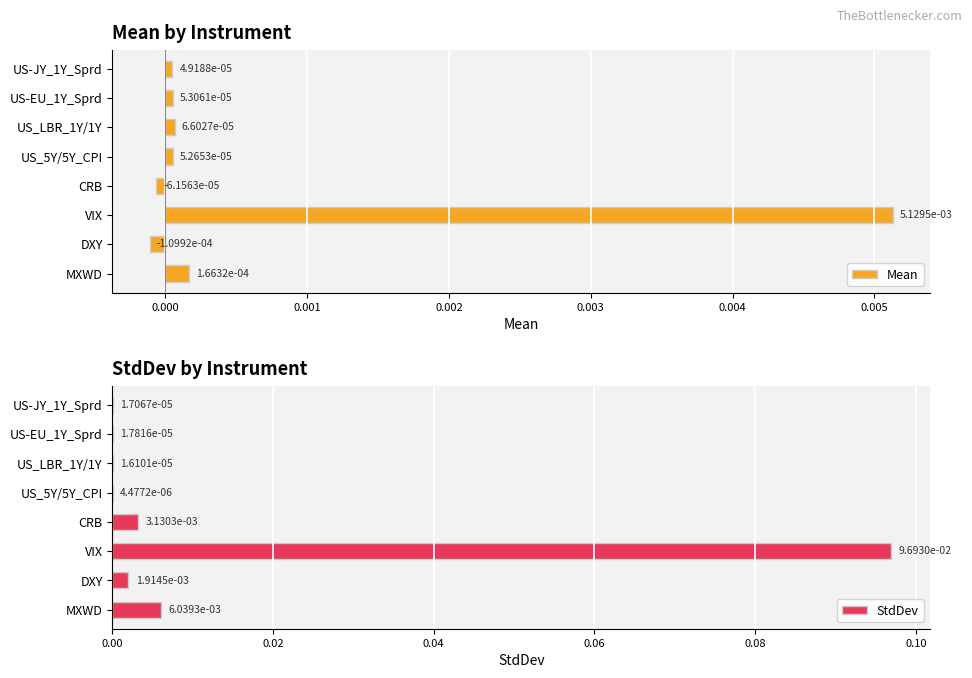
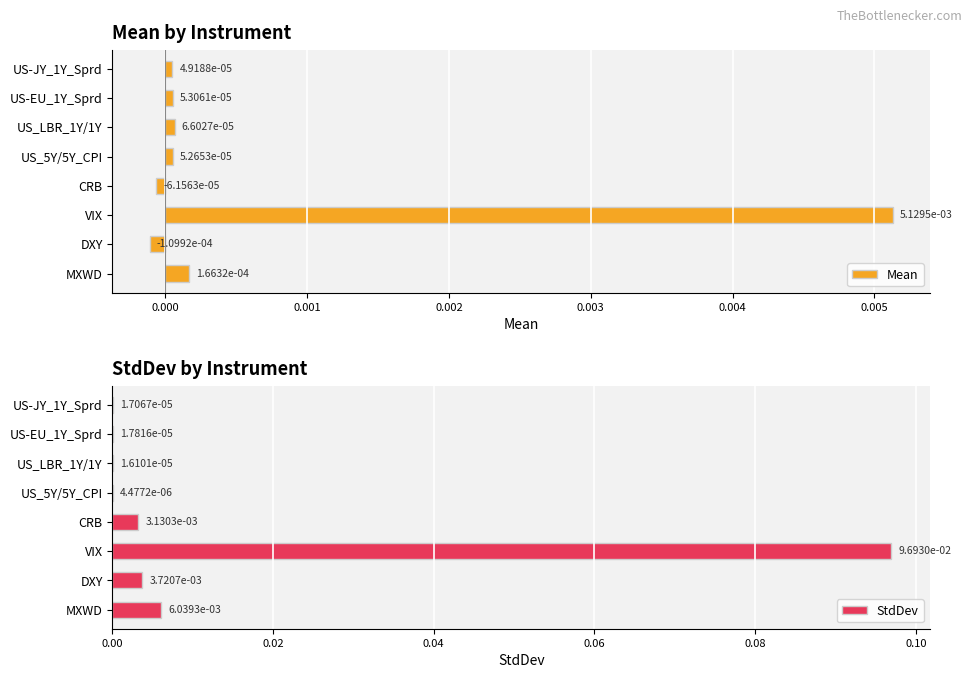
StdDev by Instrument, DXY: 1.9145e-03 -> 3.7207e-03
